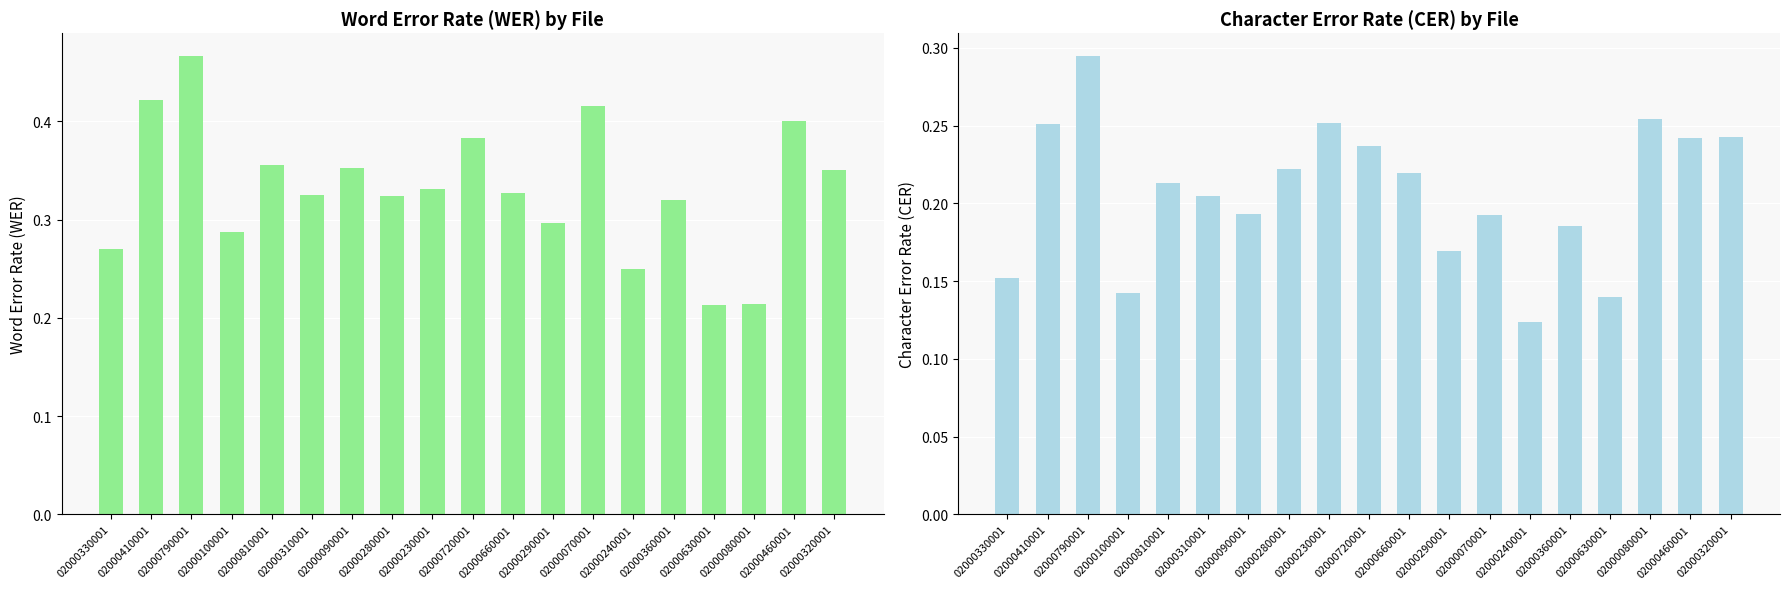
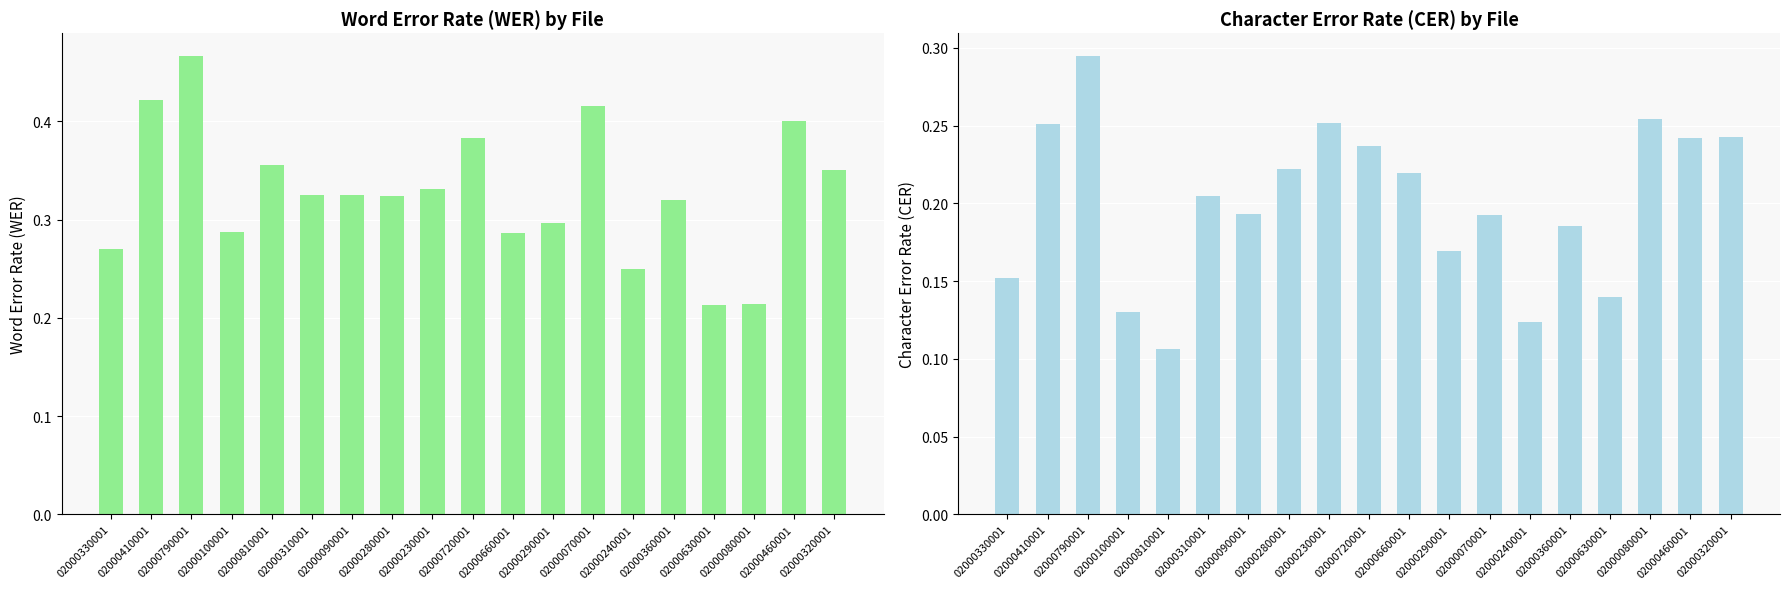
Word Error Rate (WER) by File, 02000090001: 0.35 -> 0.32
Word Error Rate (WER) by File, 02000660001: 0.33 -> 0.29
Character Error Rate (CER) by File, 02000100001: 0.142 -> 0.130
Character Error Rate (CER) by File, 02000810001: 0.213 -> 0.107
